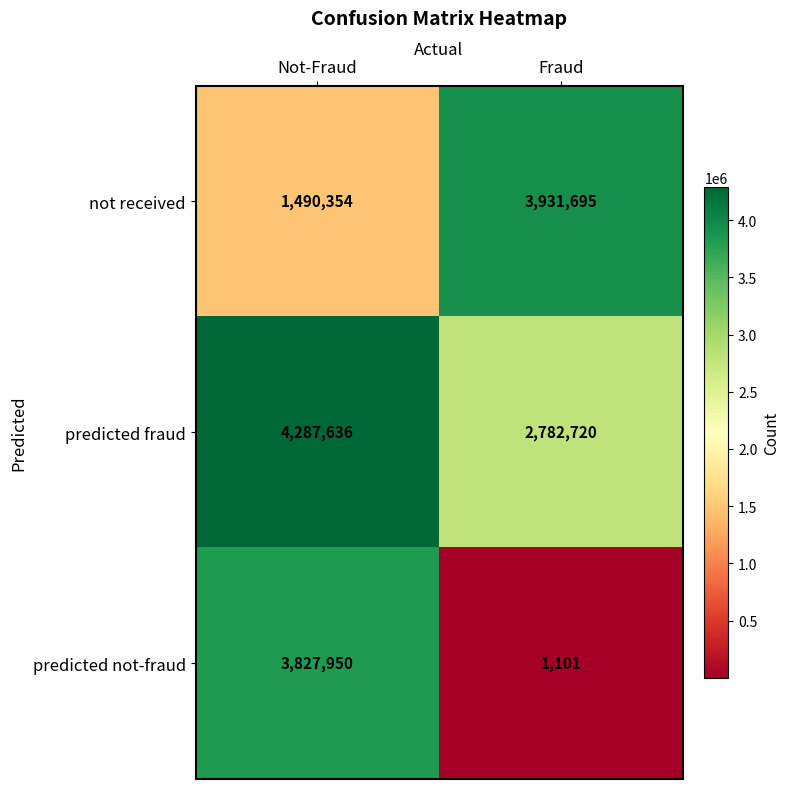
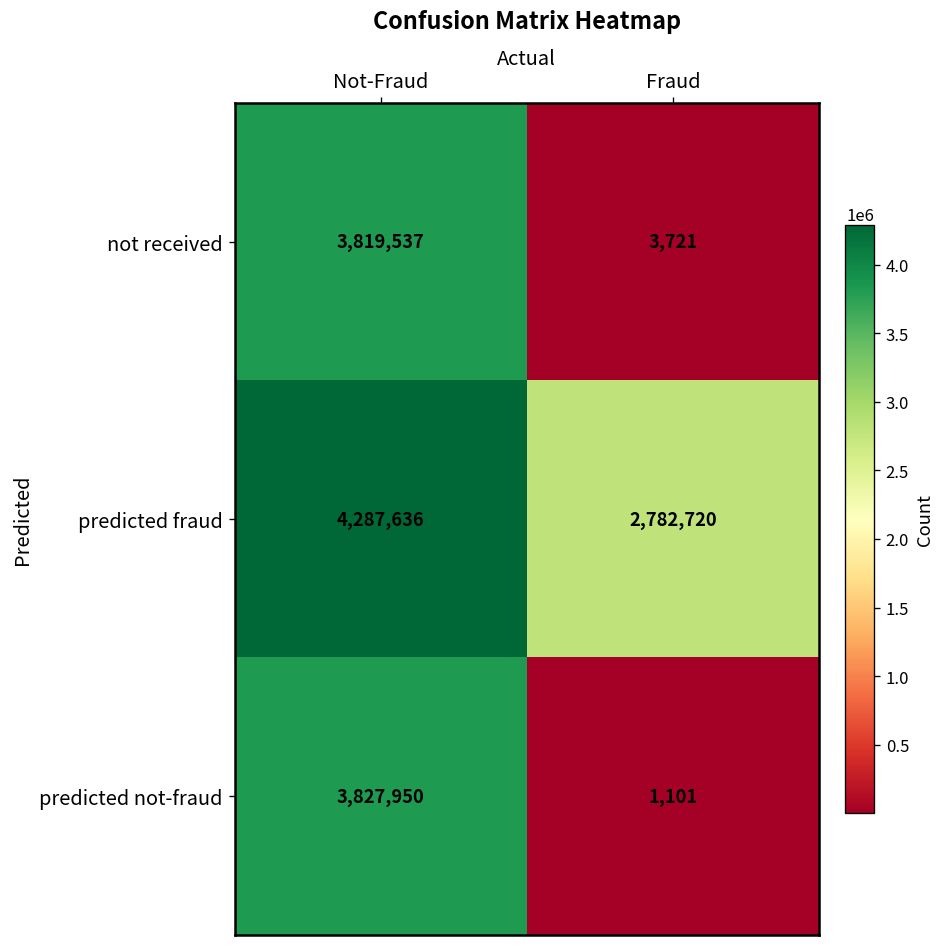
not received, Not-Fraud: 1,490,354 -> 3,819,537
not received, Fraud: 3,931,695 -> 3,721
